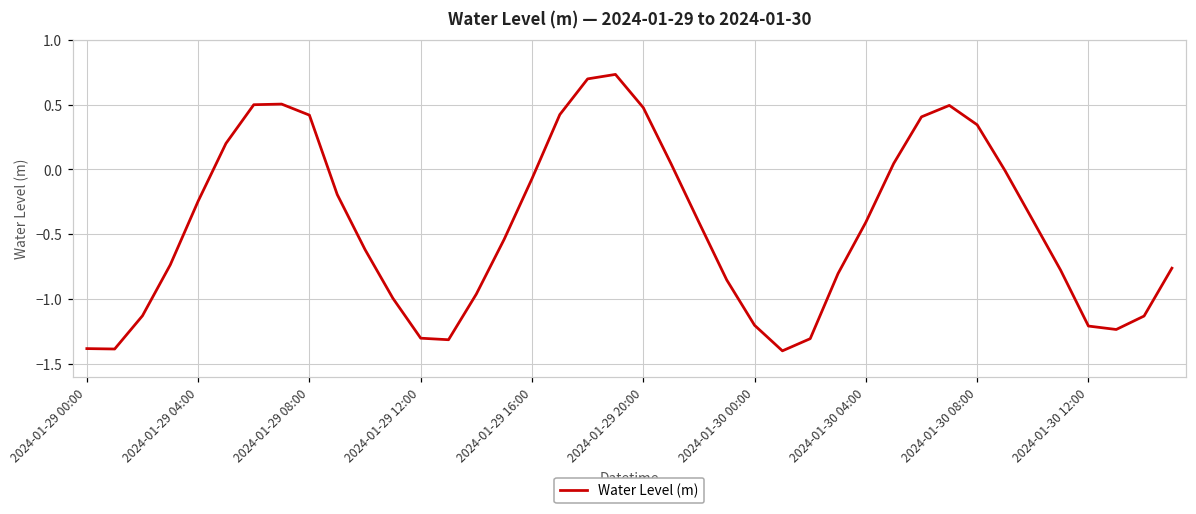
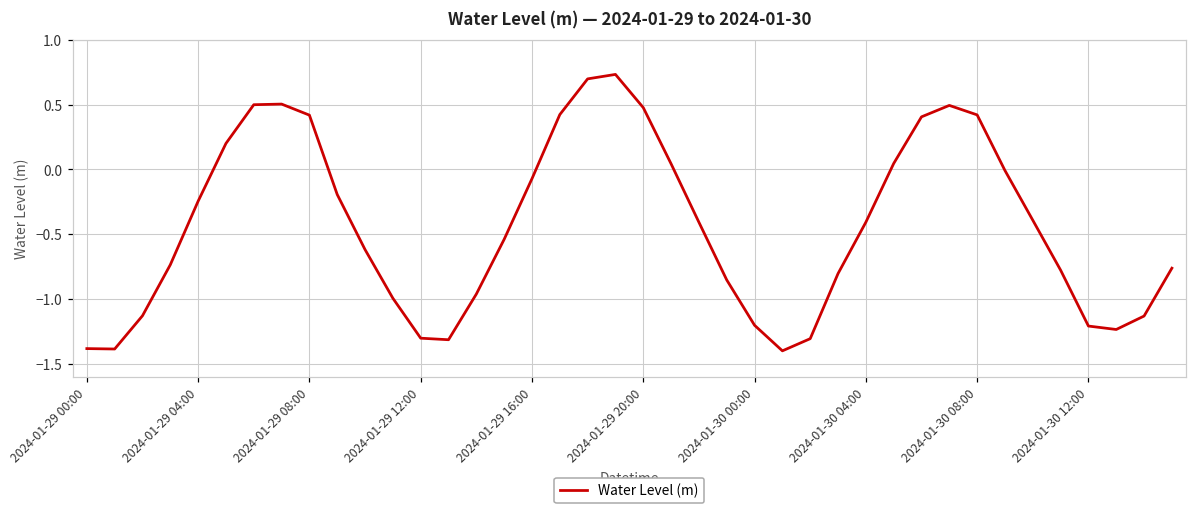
2024-01-30 08:00: 0.34 -> 0.42
